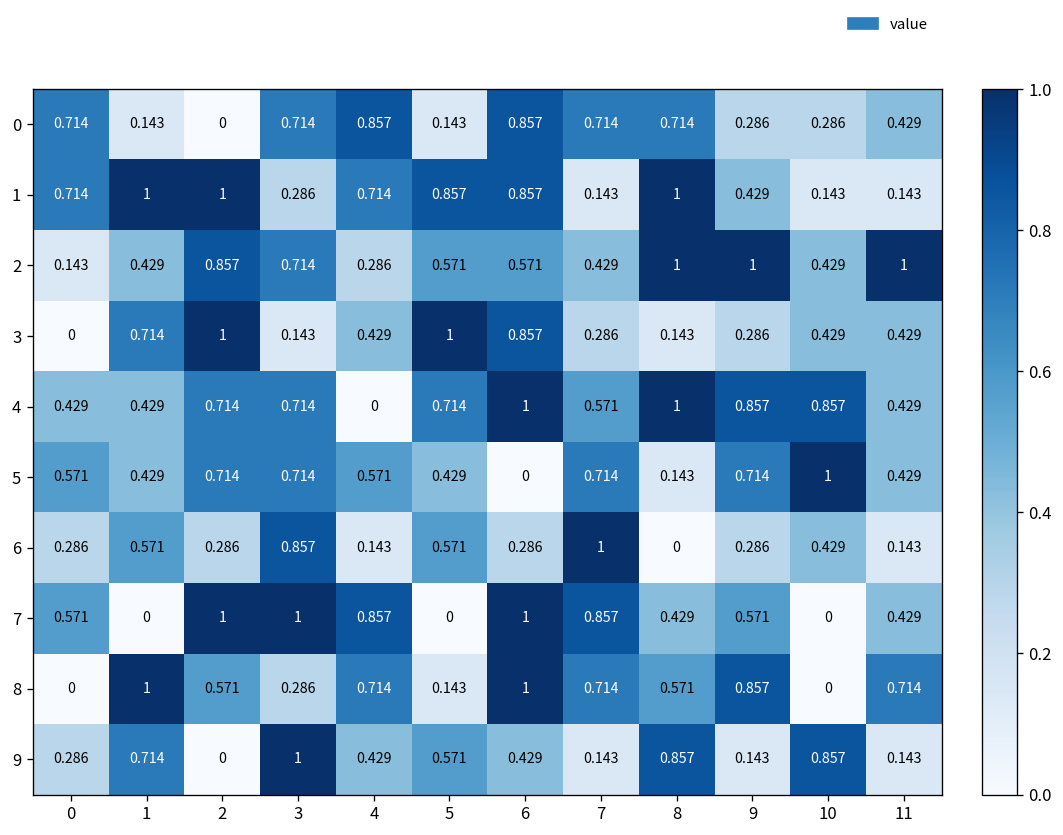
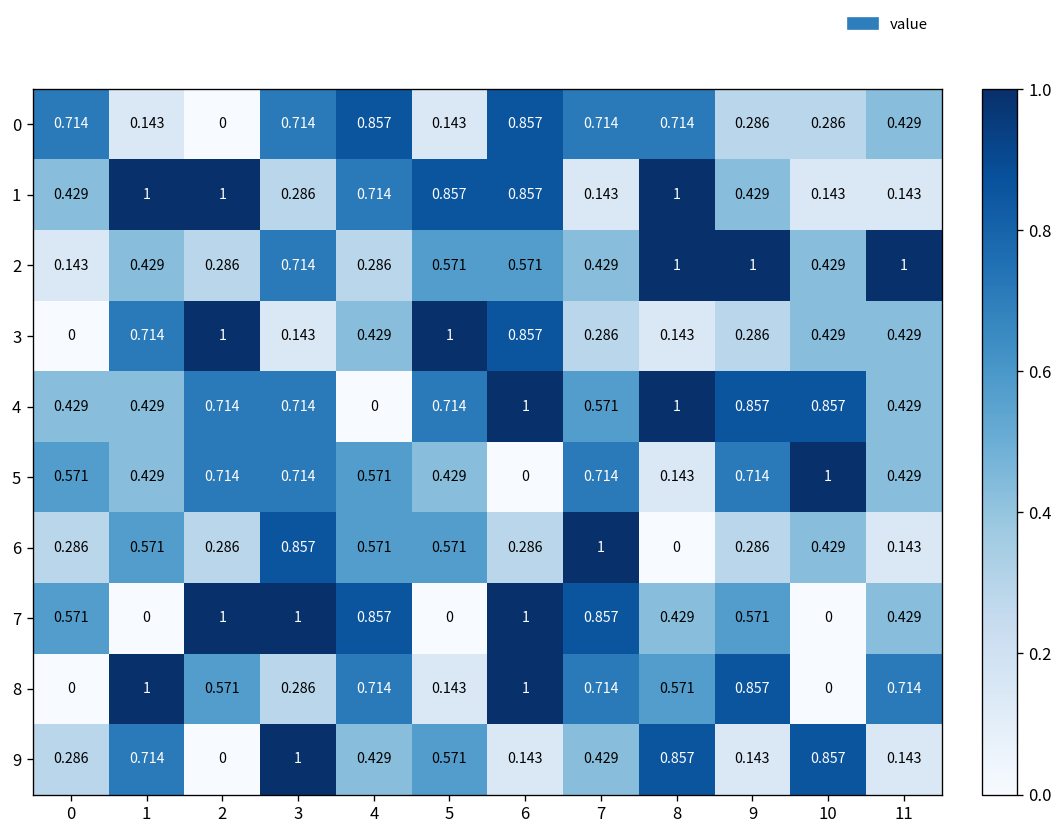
1, 0: 0.714 -> 0.429
2, 2: 0.857 -> 0.286
6, 4: 0.143 -> 0.571
9, 6: 0.429 -> 0.143
9, 7: 0.143 -> 0.429
